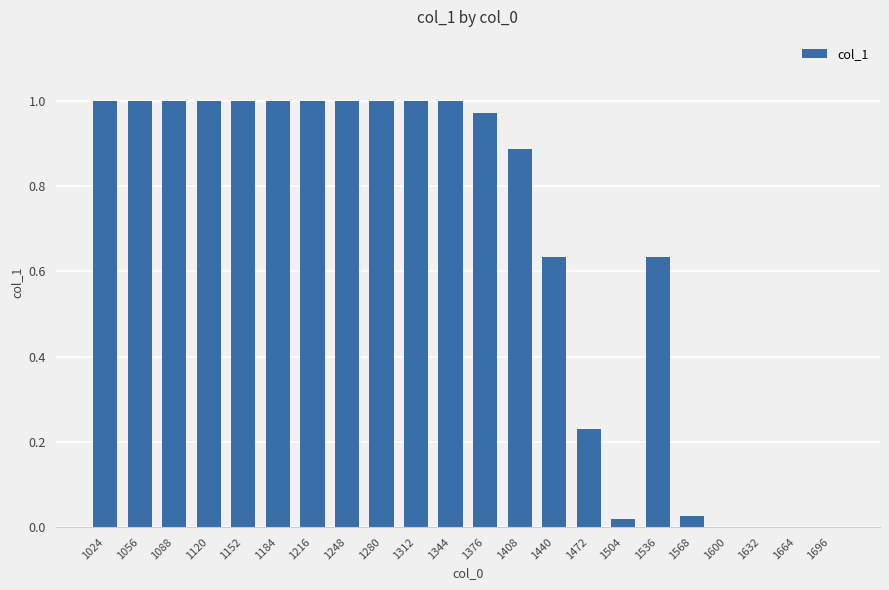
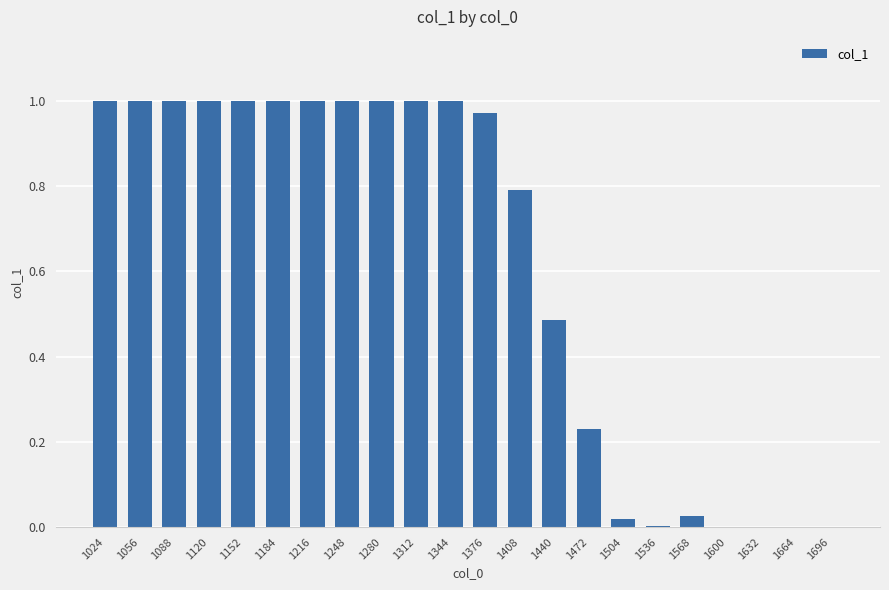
1408: 0.89 -> 0.79
1440: 0.63 -> 0.49
1536: 0.63 -> 0.00
